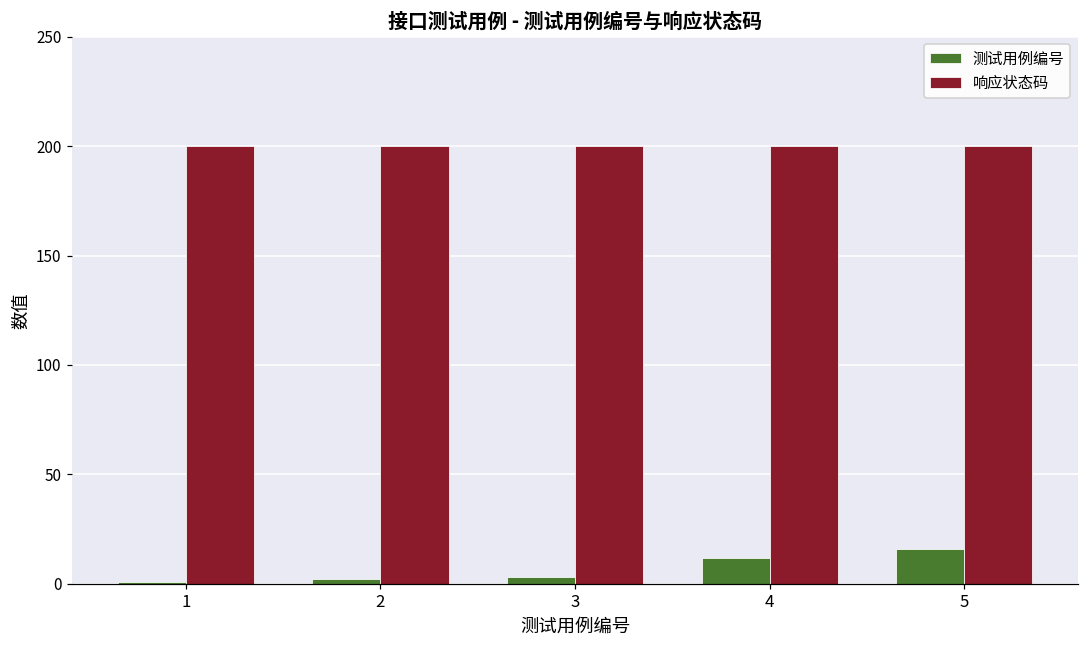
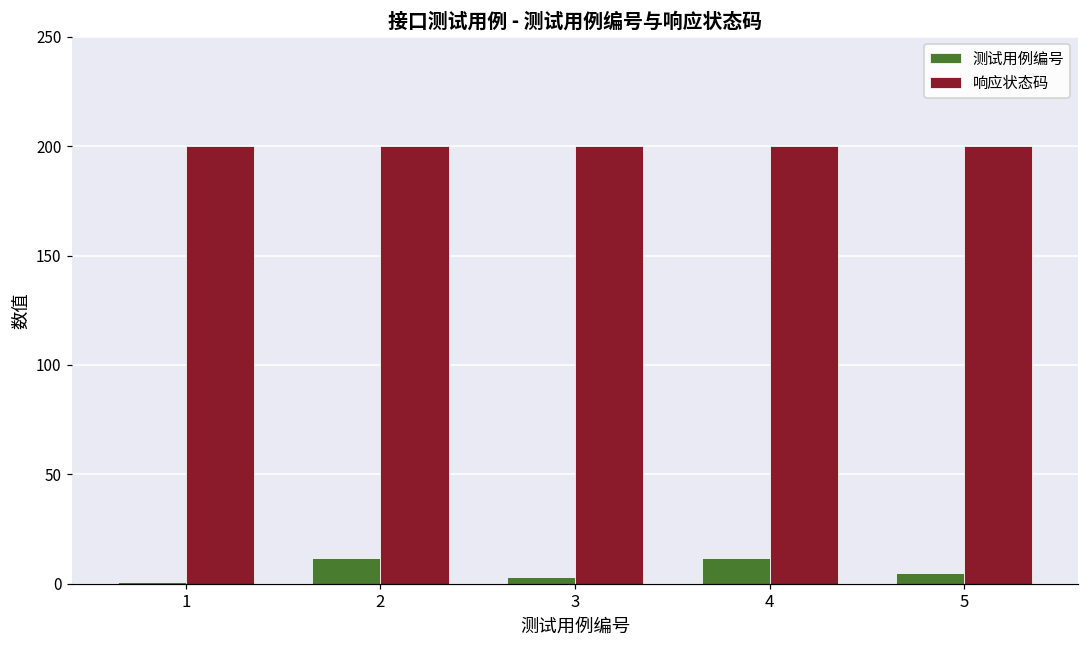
测试用例编号, 2: 2 -> 12
测试用例编号, 5: 16 -> 5
